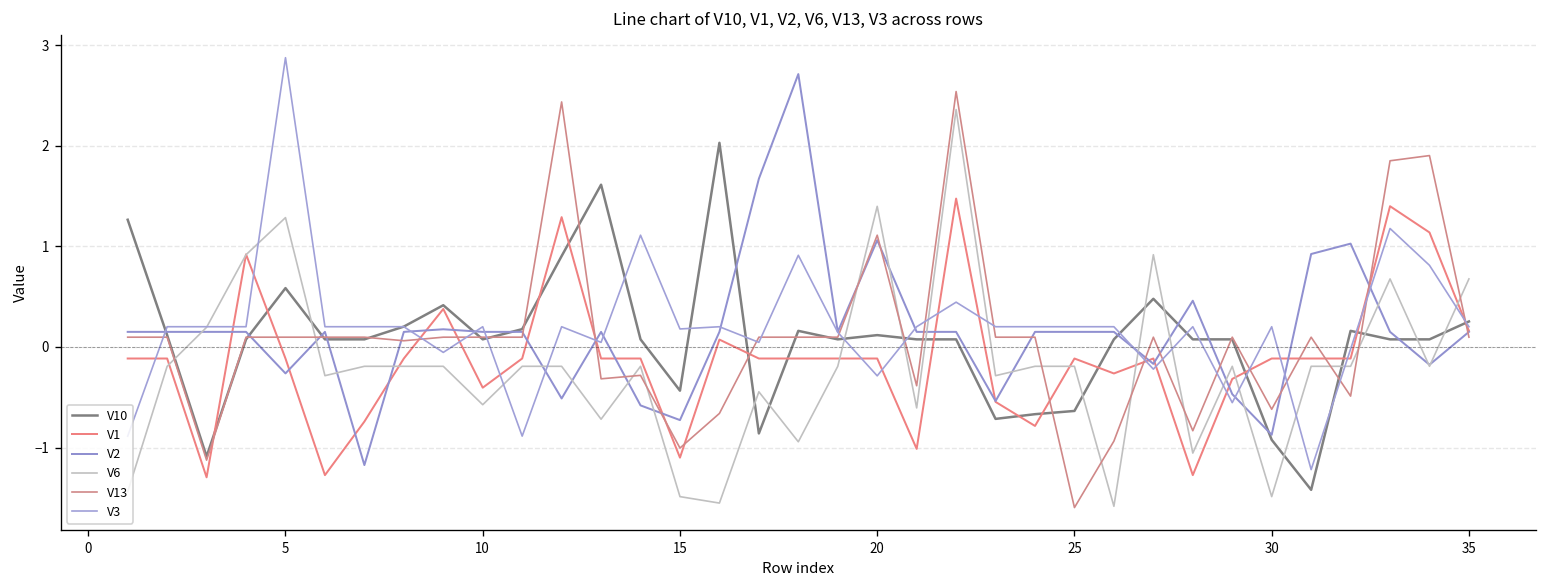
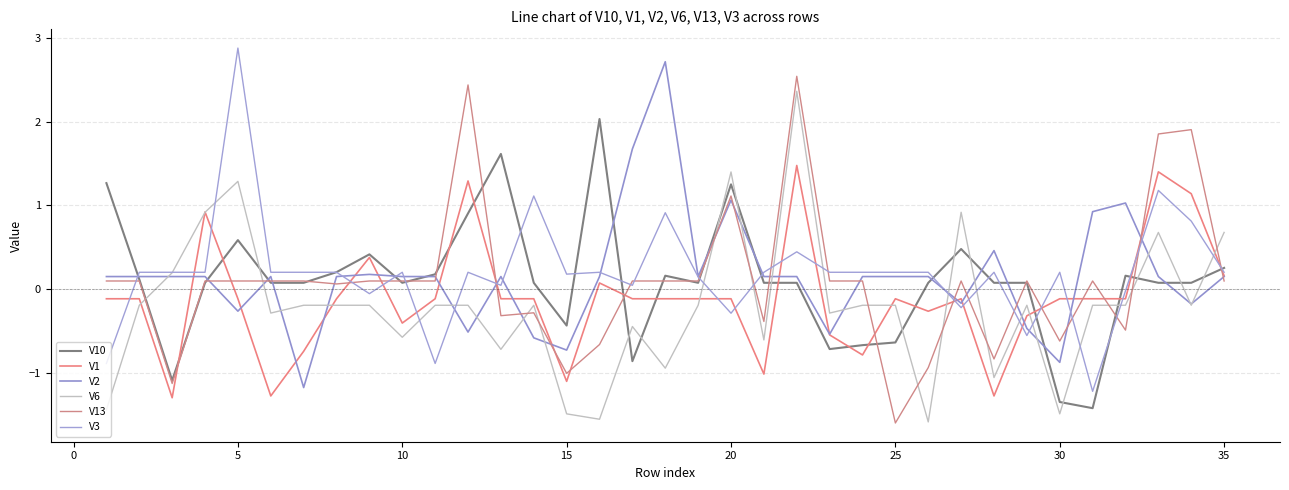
V10, 20: 0.1 -> 1.3
V10, 30: -0.9 -> -1.3
